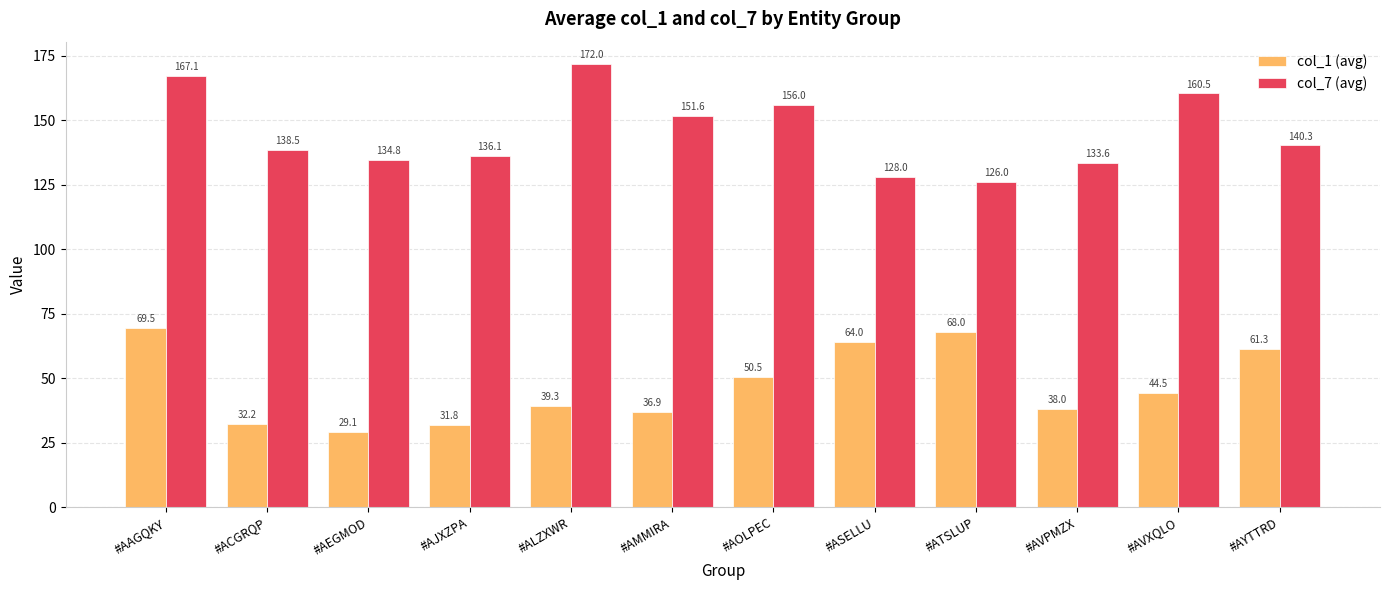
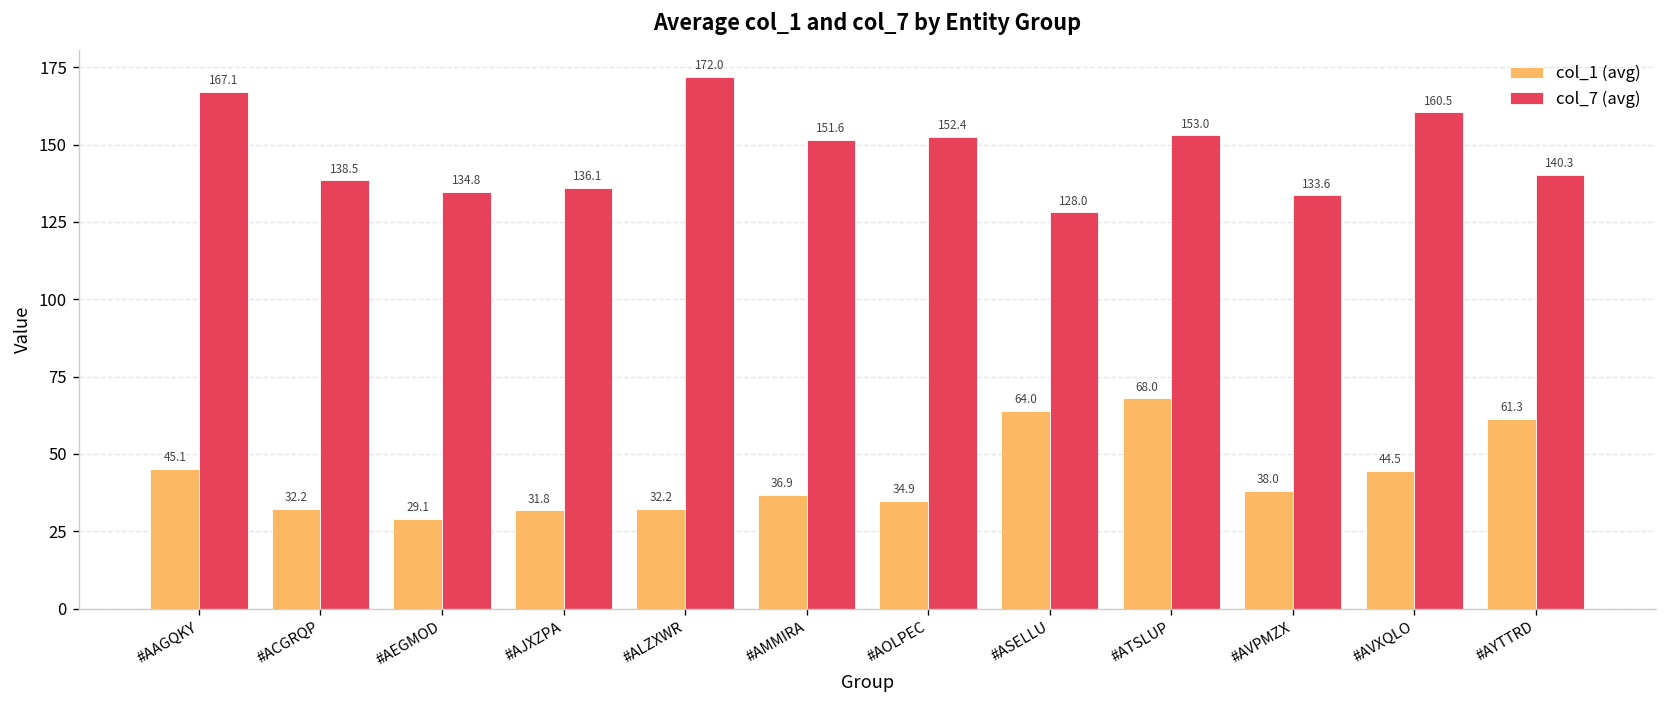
col_1 (avg), #AAGQKY: 69.5 -> 45.1
col_1 (avg), #ALZXWR: 39.3 -> 32.2
col_1 (avg), #AOLPEC: 50.5 -> 34.9
col_7 (avg), #AOLPEC: 156.0 -> 152.4
col_7 (avg), #ATSLUP: 126.0 -> 153.0
